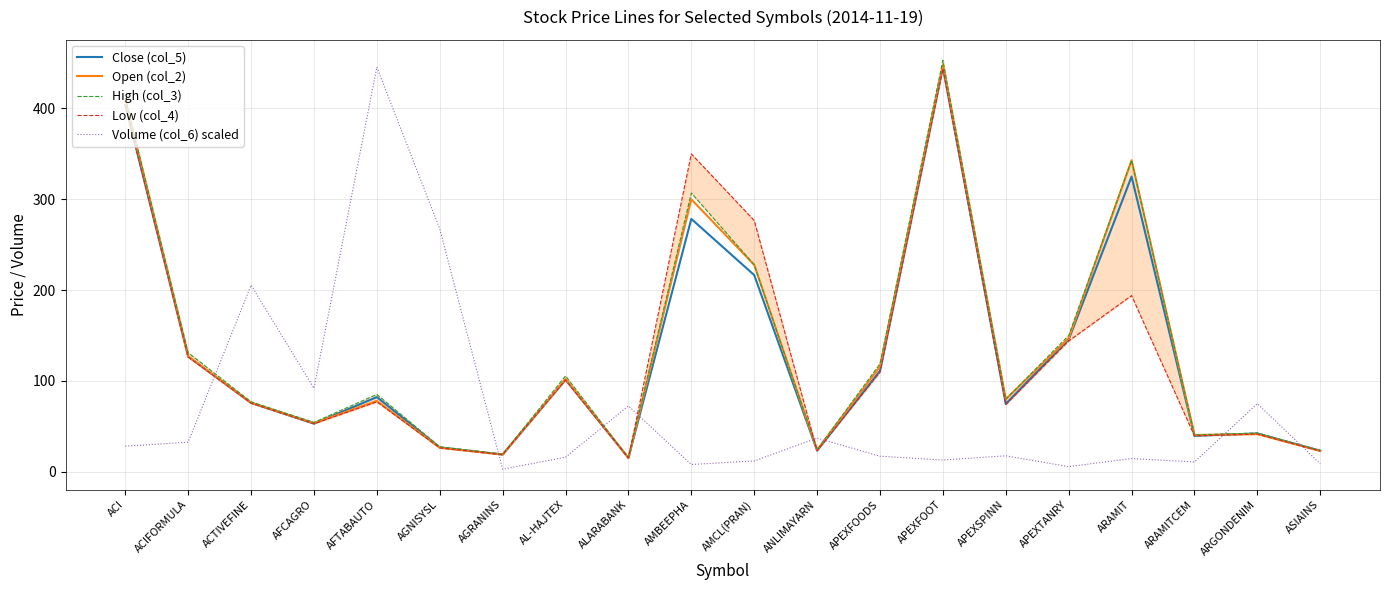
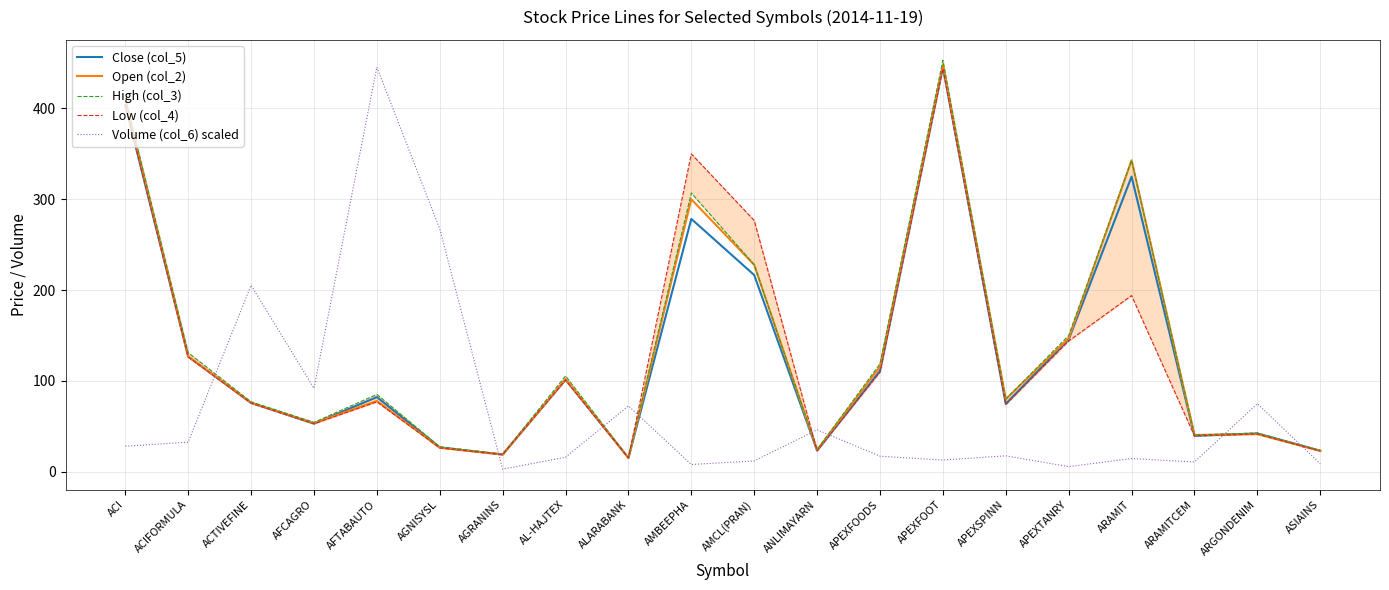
Volume (col_6) scaled, ANLIMAYARN: 40 -> 50
